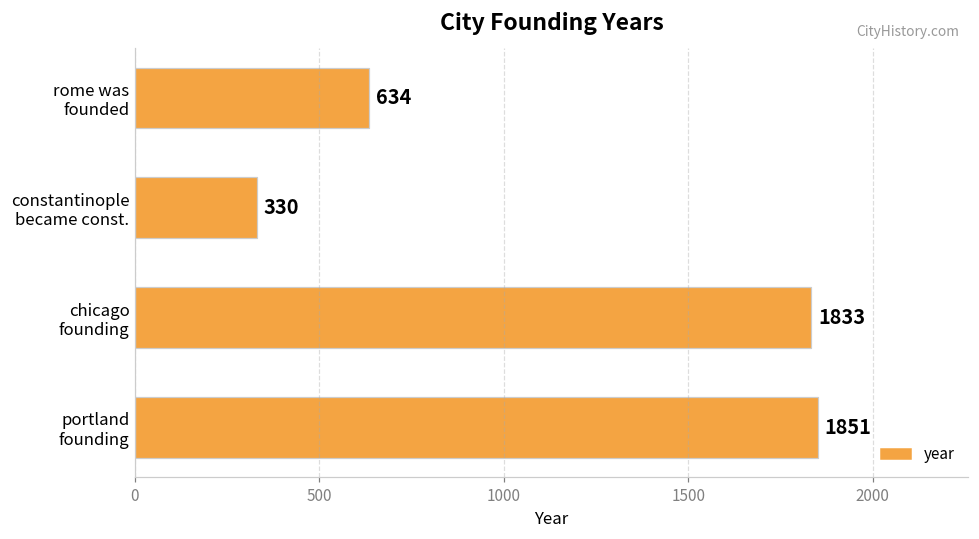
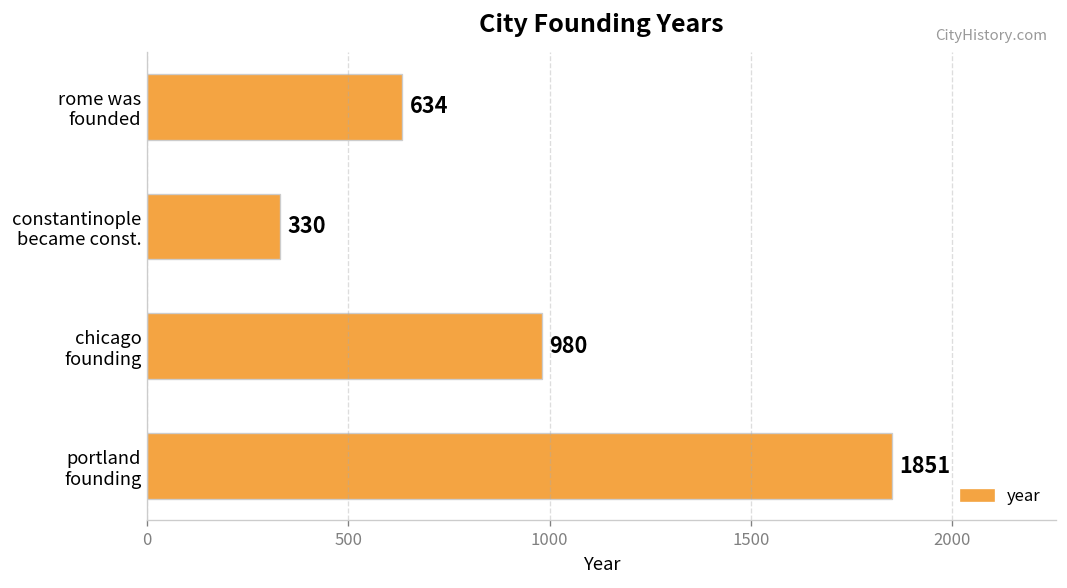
chicago founding: 1833 -> 980
